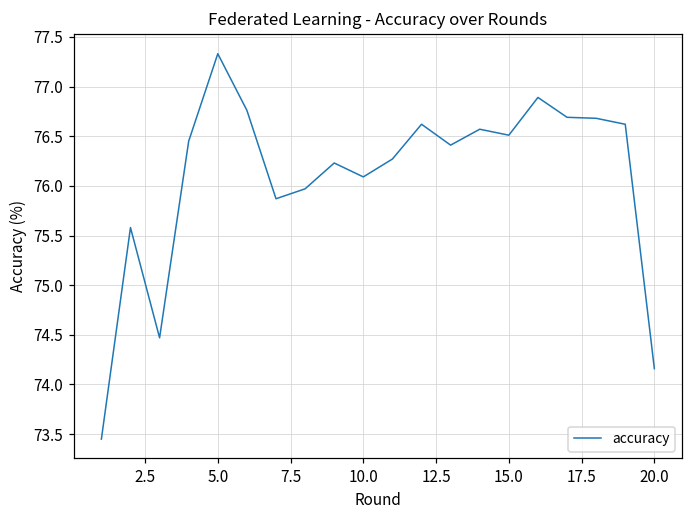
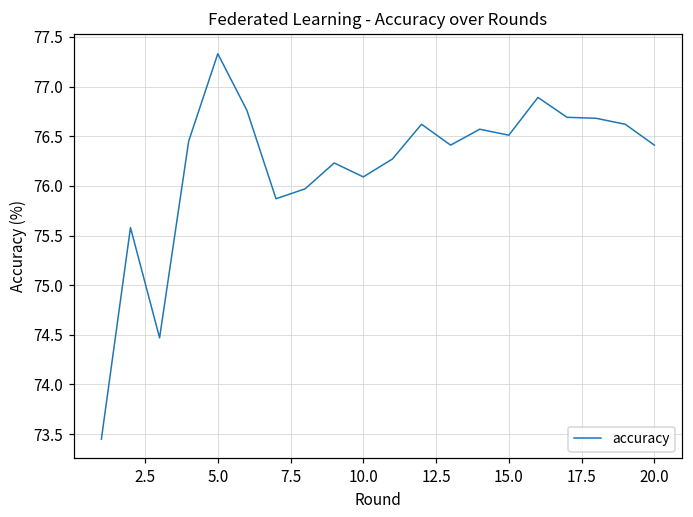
20.0: 74.2 -> 76.4
